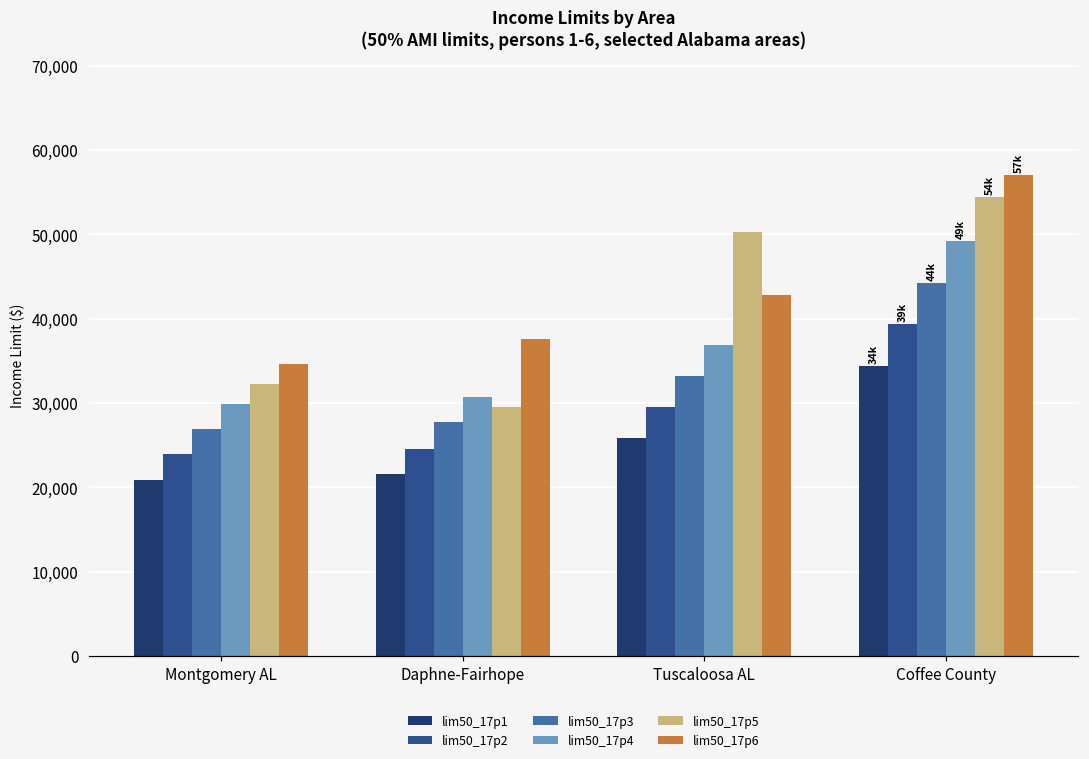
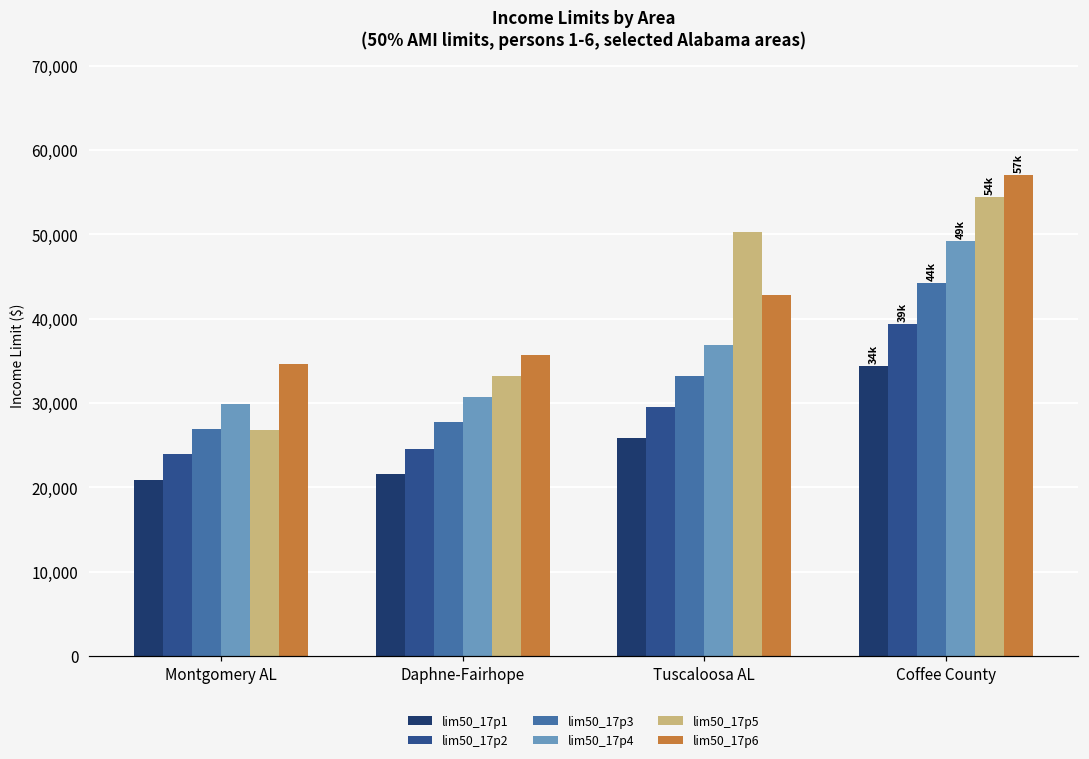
lim50_17p5, Montgomery AL: 32,000 -> 27,000
lim50_17p5, Daphne-Fairhope: 30,000 -> 33,000
lim50_17p6, Daphne-Fairhope: 38,000 -> 36,000
